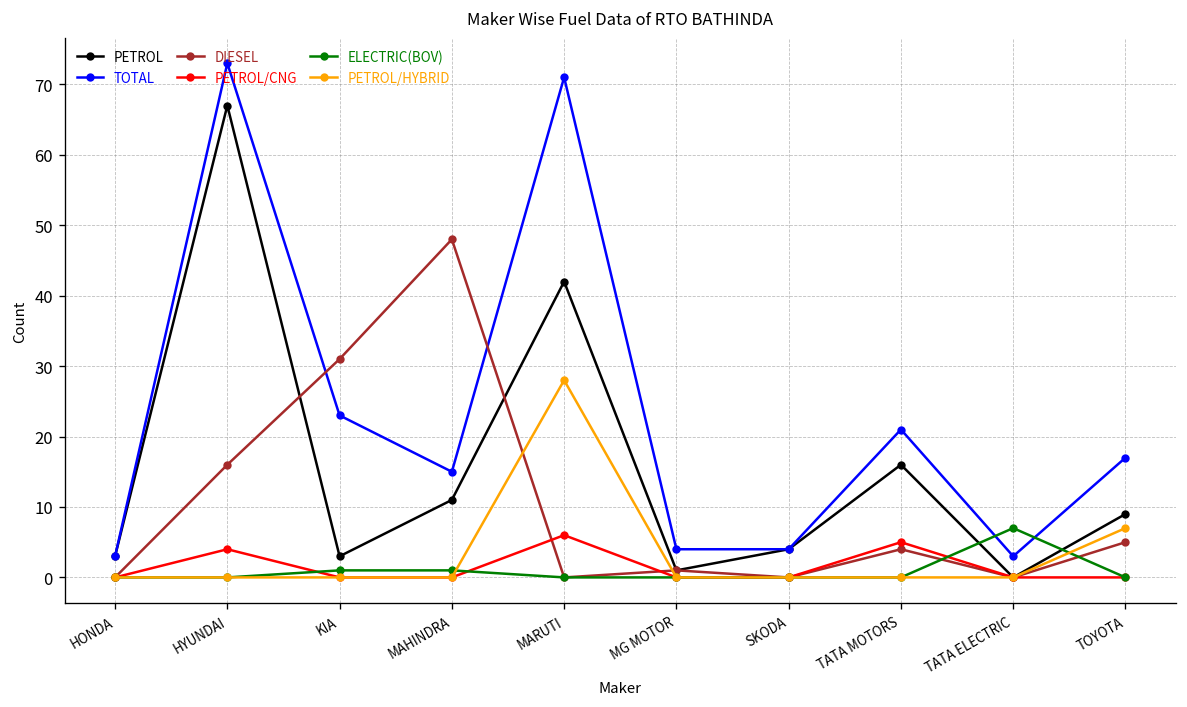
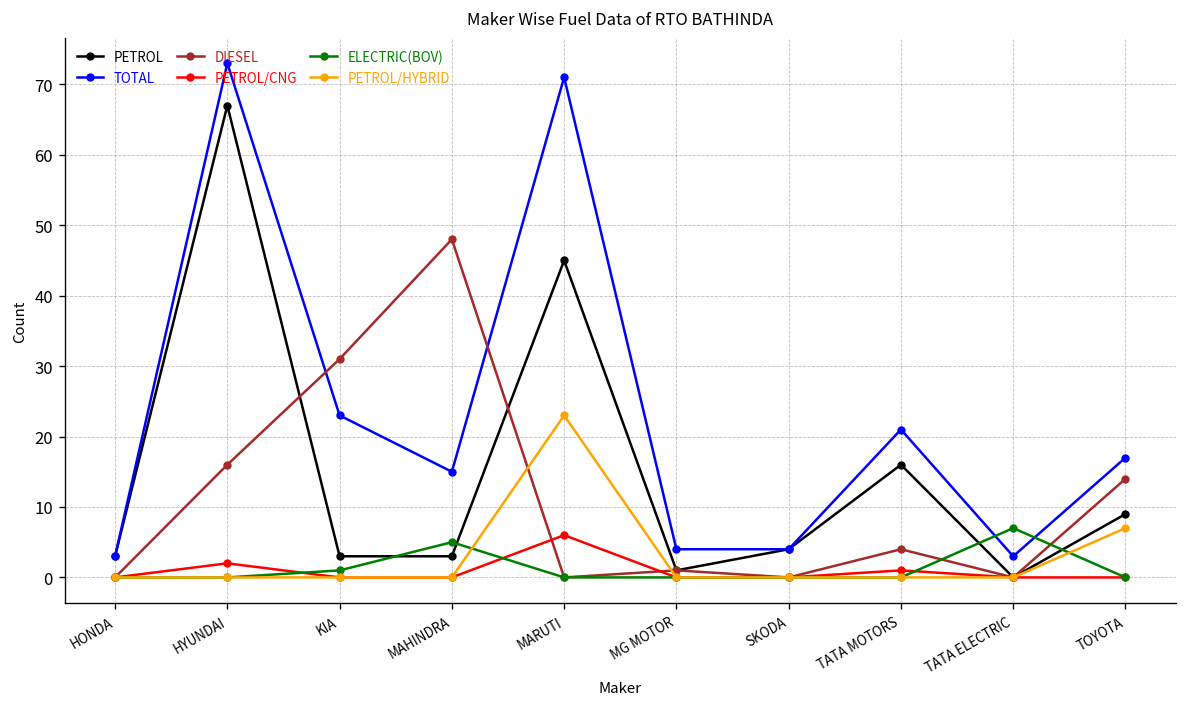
PETROL/CNG, HYUNDAI: 4 -> 2
PETROL, MAHINDRA: 11 -> 3
ELECTRIC(BOV), MAHINDRA: 1 -> 5
PETROL, MARUTI: 42 -> 45
PETROL/HYBRID, MARUTI: 28 -> 23
PETROL/CNG, TATA MOTORS: 5 -> 1
DIESEL, TOYOTA: 5 -> 14
